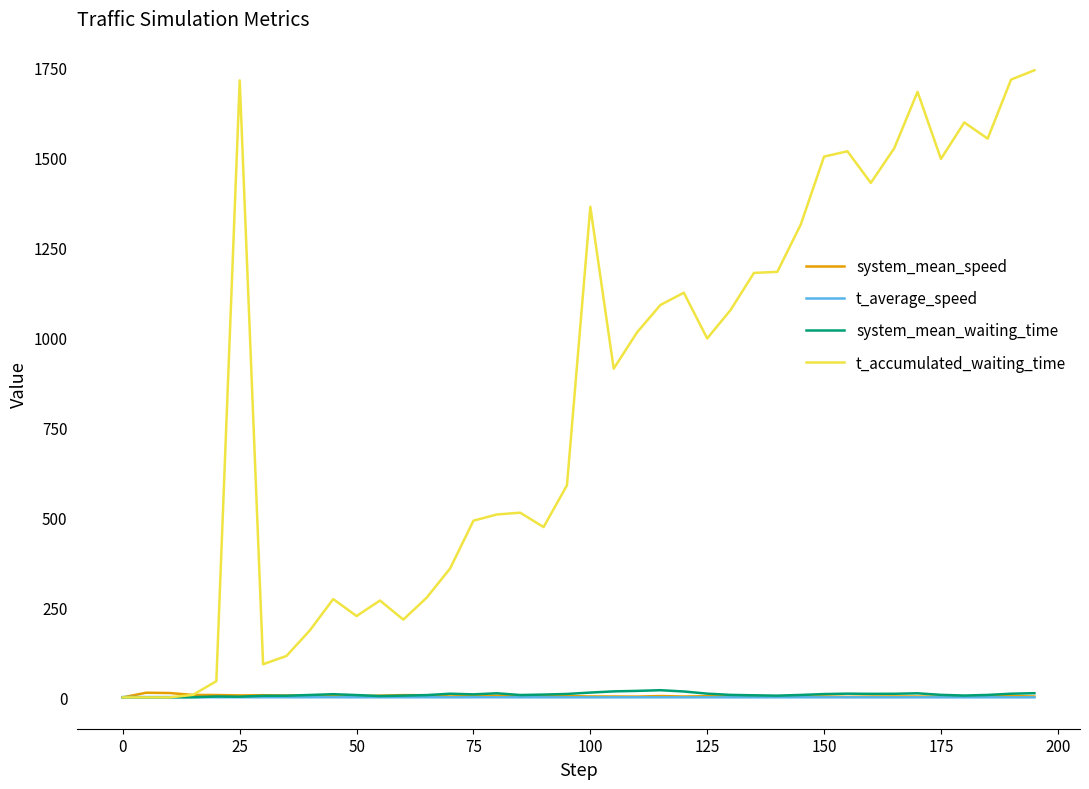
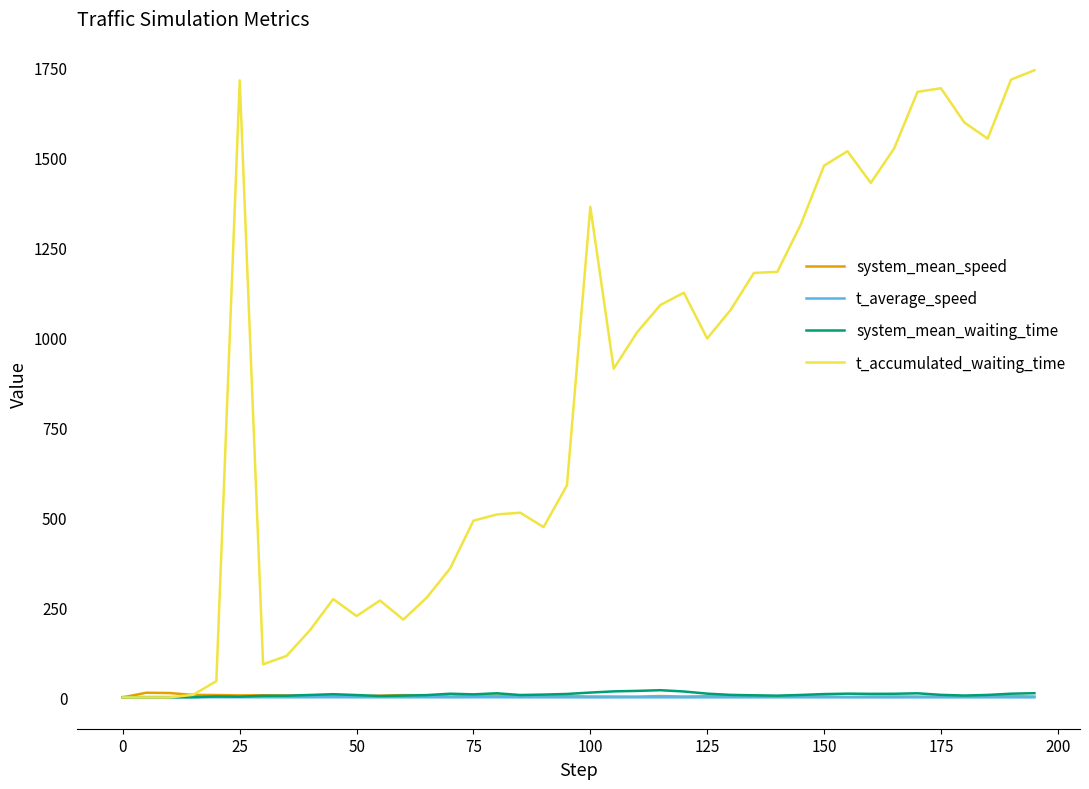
t_accumulated_waiting_time, 150: 1500 -> 1480
t_accumulated_waiting_time, 175: 1500 -> 1690
